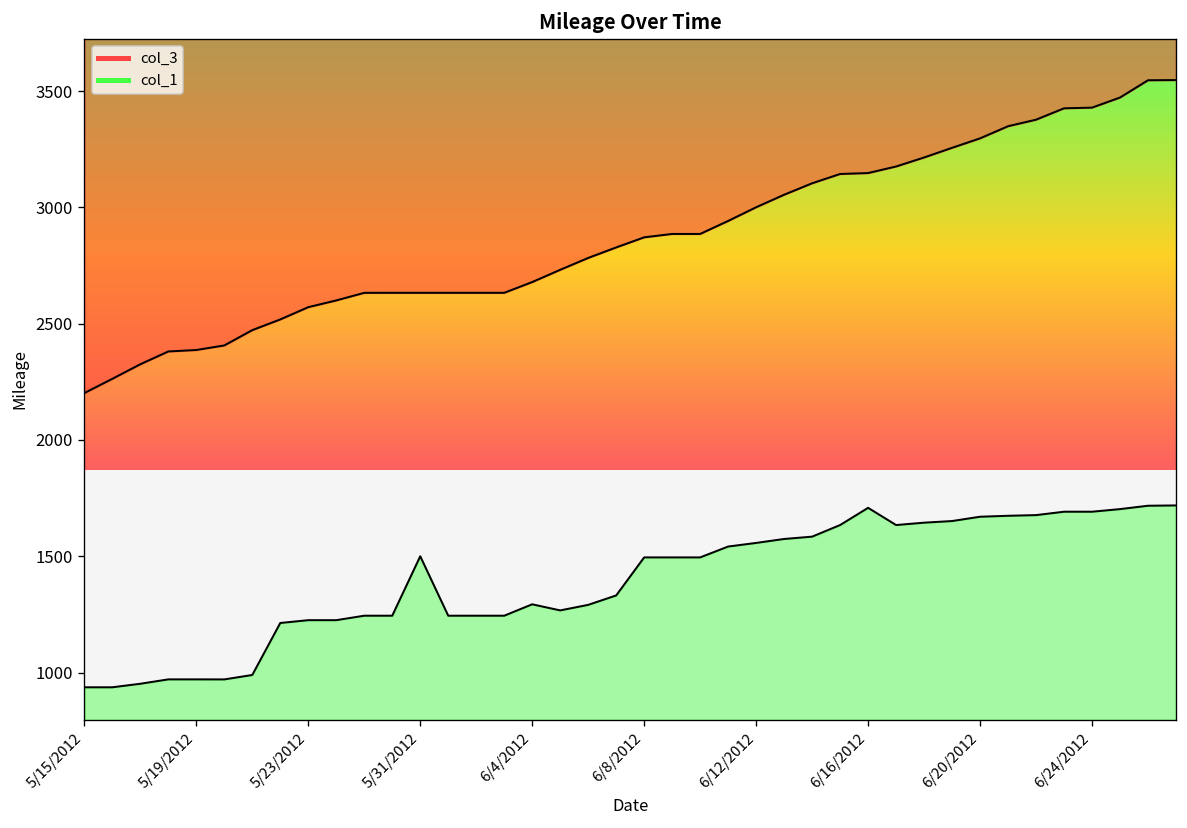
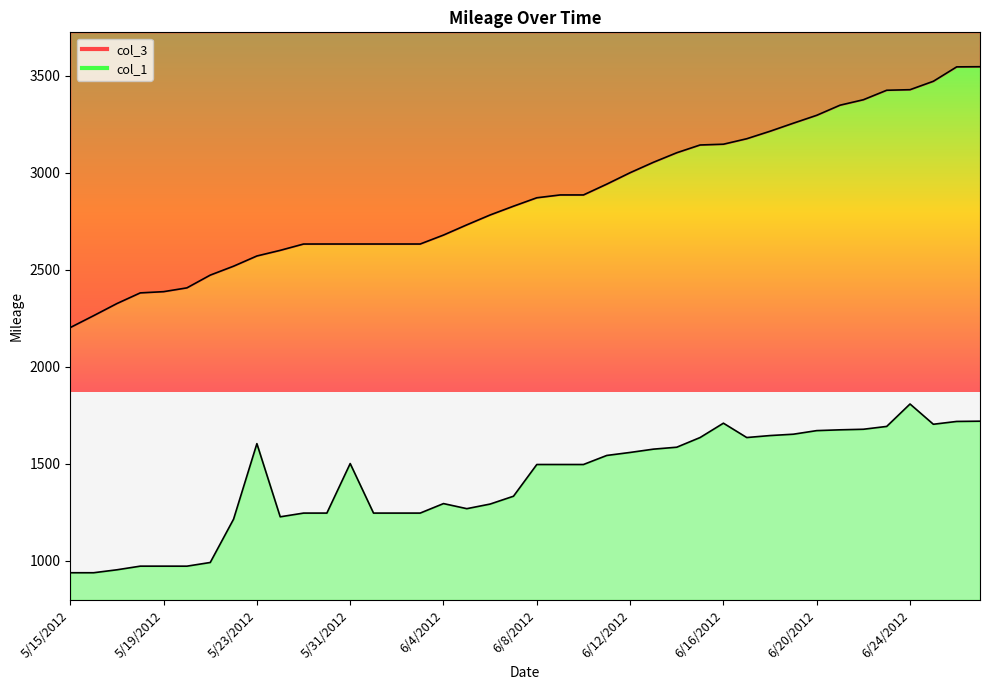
col_1, 5/23/2012: 1230 -> 1600
col_1, 6/24/2012: 1690 -> 1810
